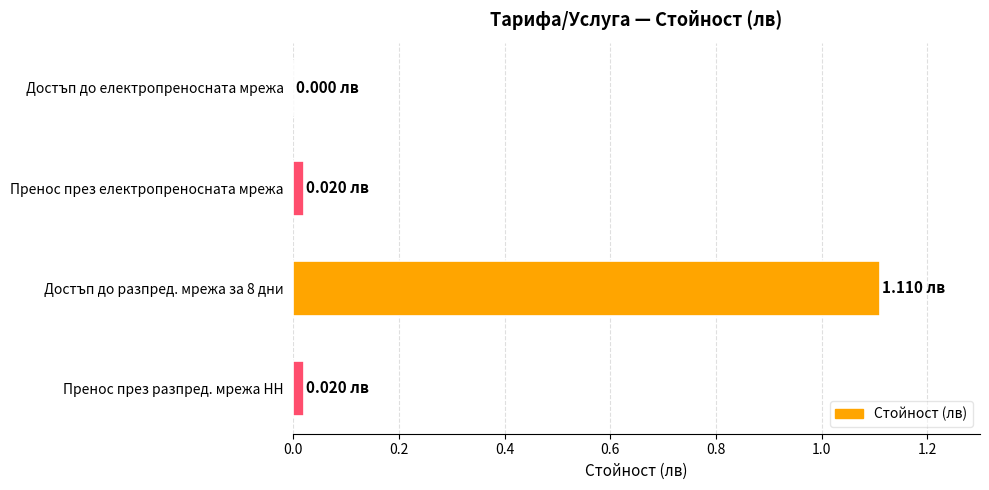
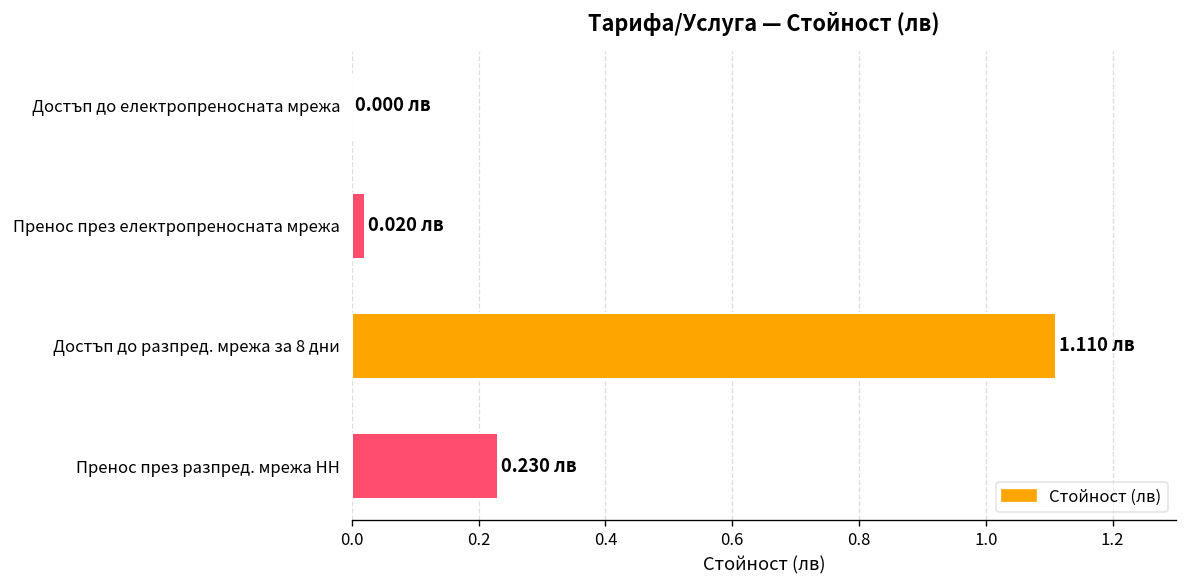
Пренос през разпред. мрежа НН: 0.020 -> 0.230
